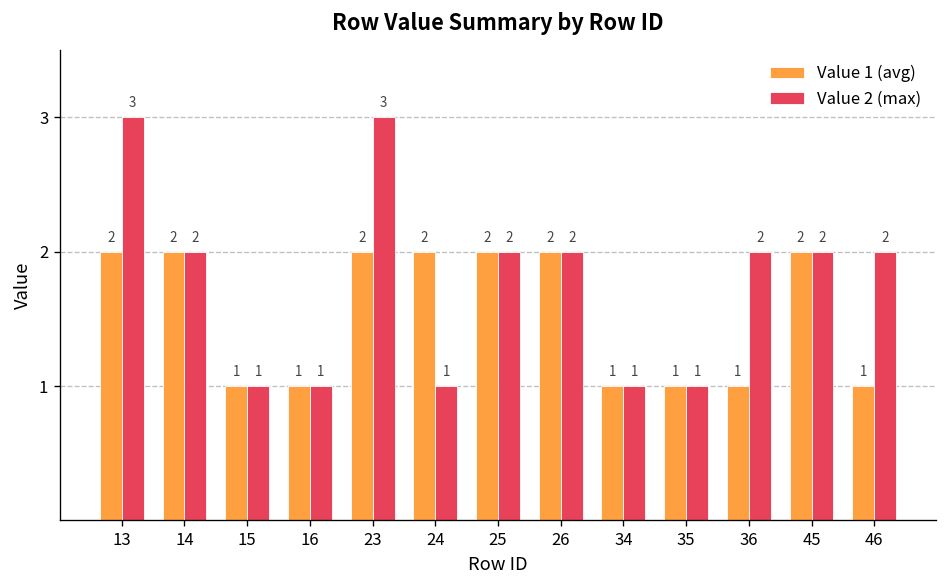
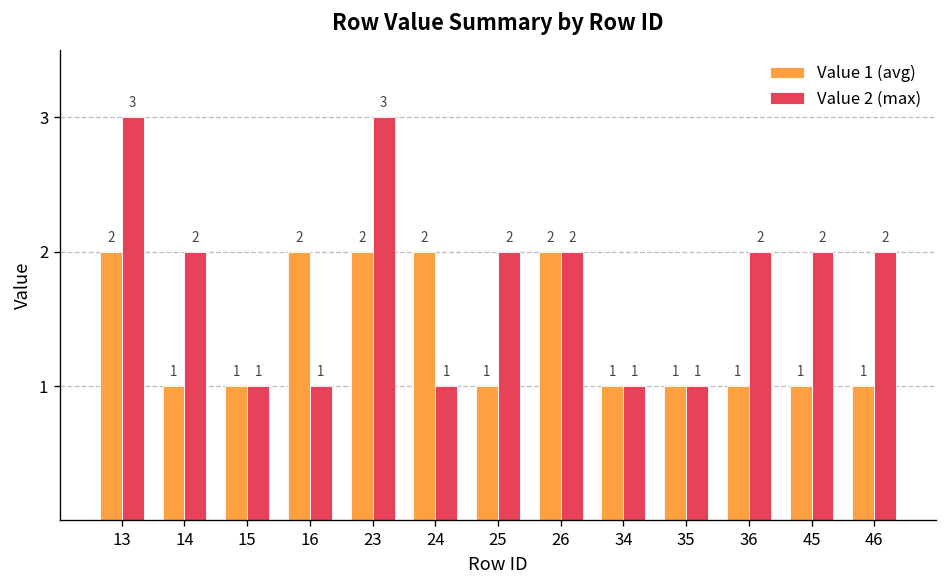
Value 1 (avg), 14: 2 -> 1
Value 1 (avg), 16: 1 -> 2
Value 1 (avg), 25: 2 -> 1
Value 1 (avg), 45: 2 -> 1
